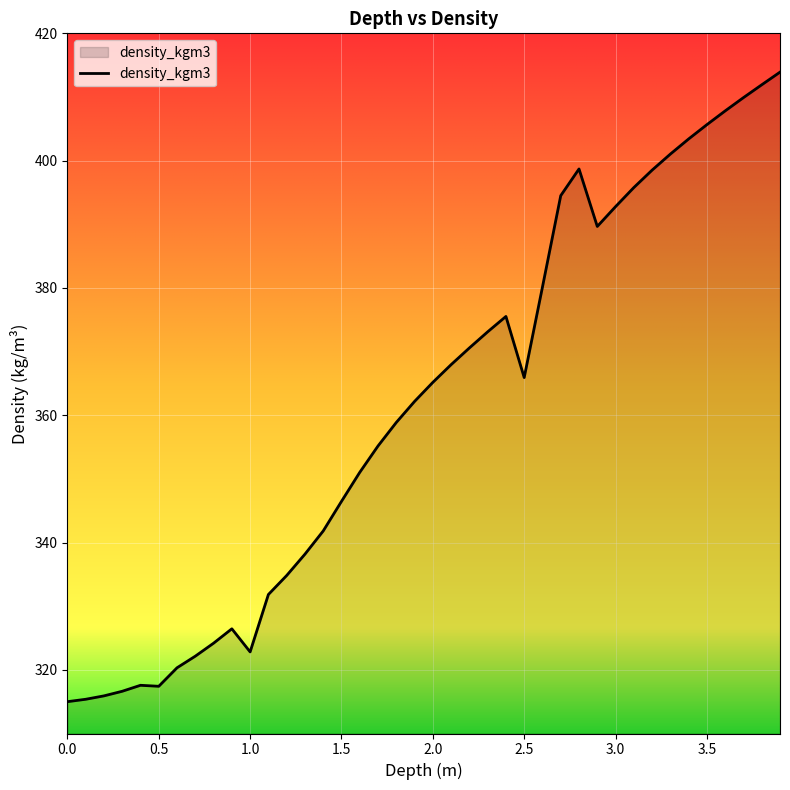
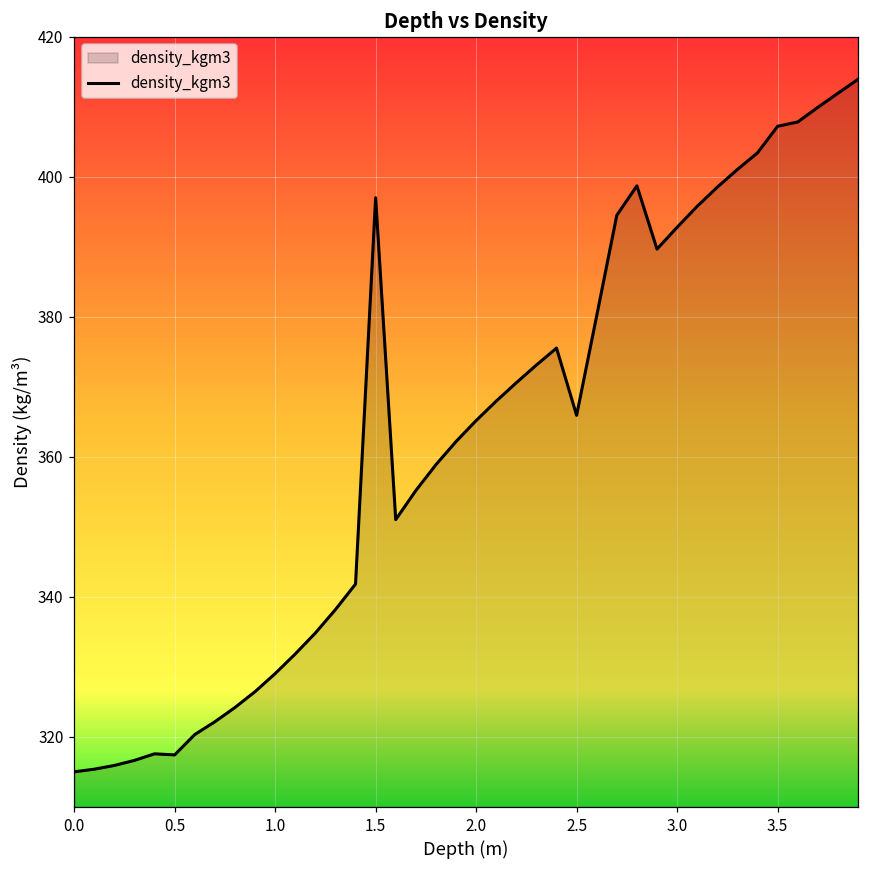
1.0: 323 -> 329
1.5: 346 -> 397
3.5: 406 -> 407
